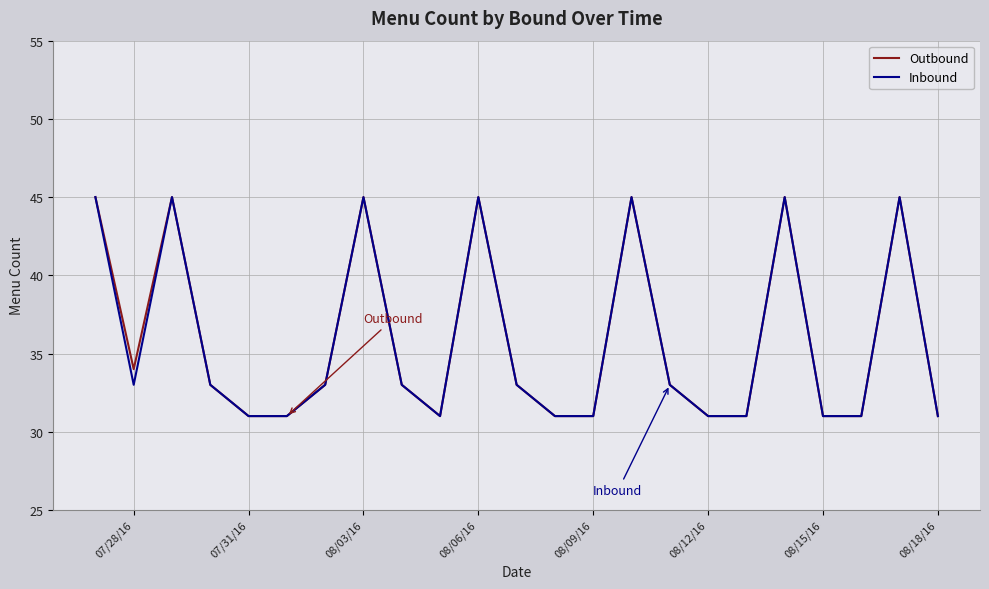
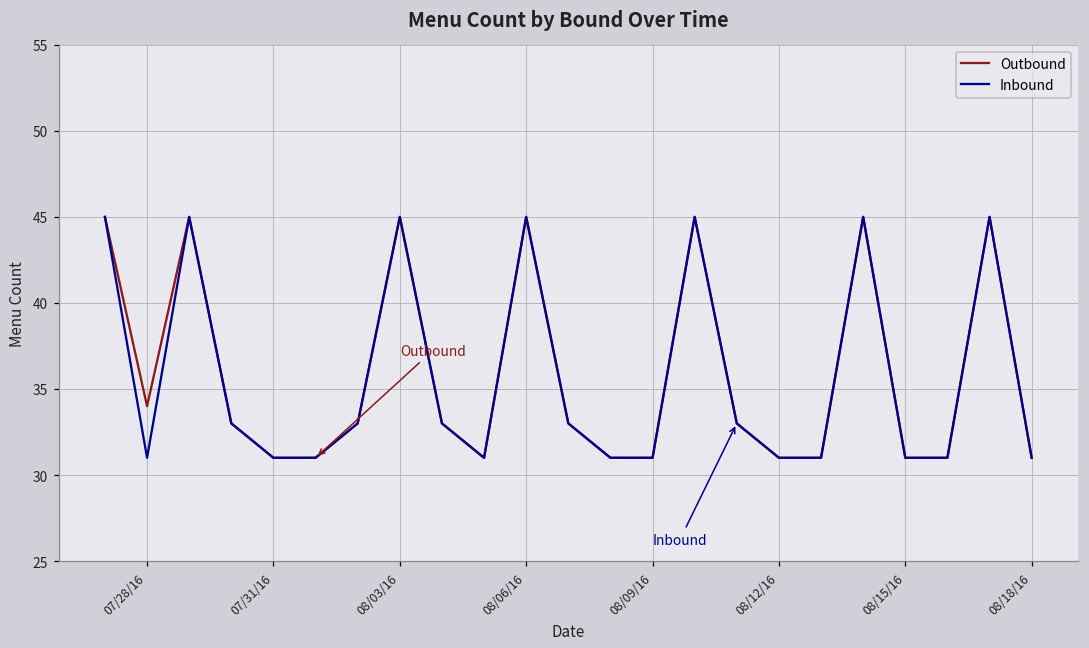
Inbound, 07/28/16: 33 -> 31
